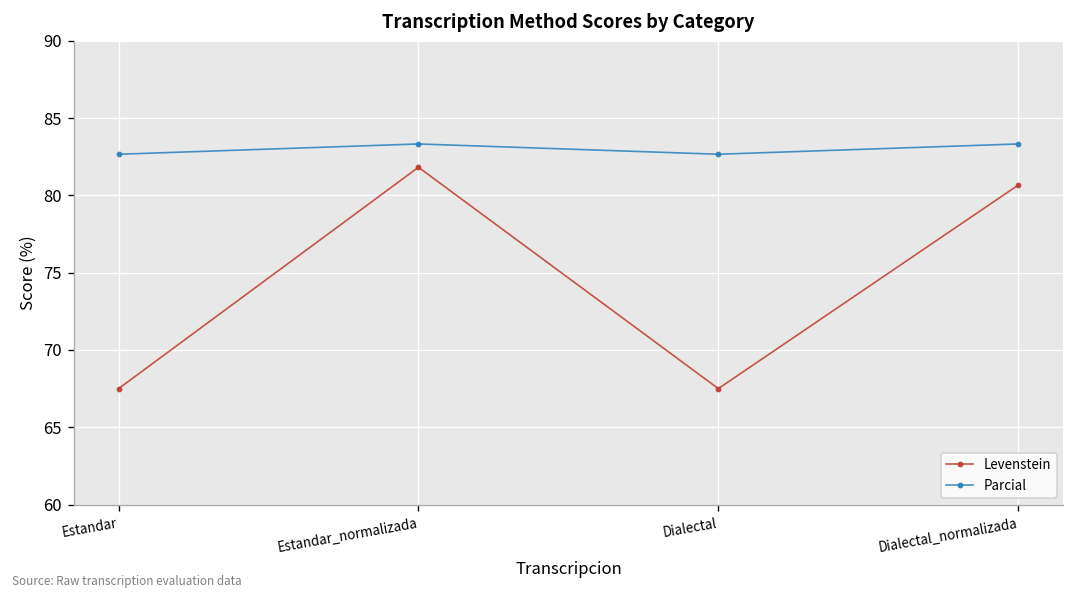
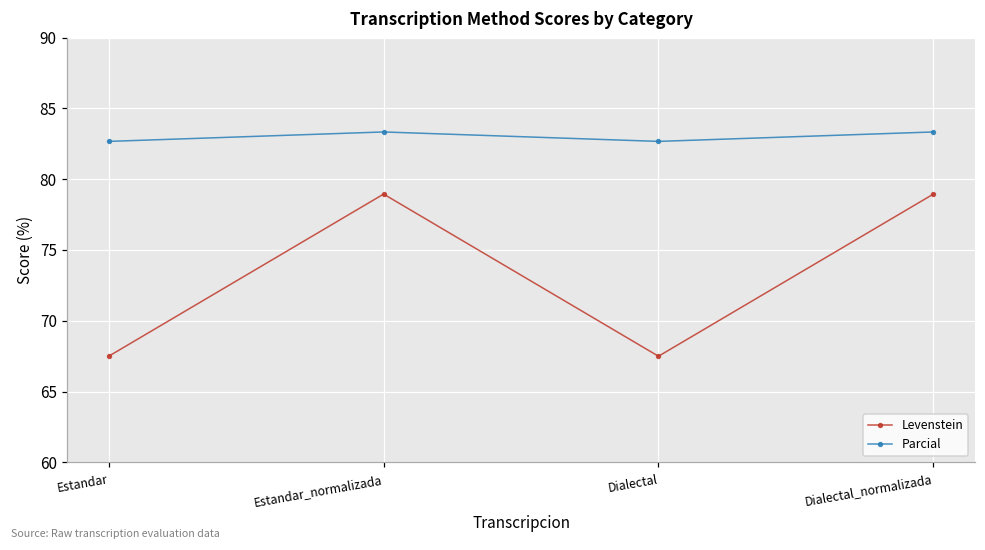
Levenstein, Estandar_normalizada: 81.8 -> 78.9
Levenstein, Dialectal_normalizada: 80.7 -> 78.9
